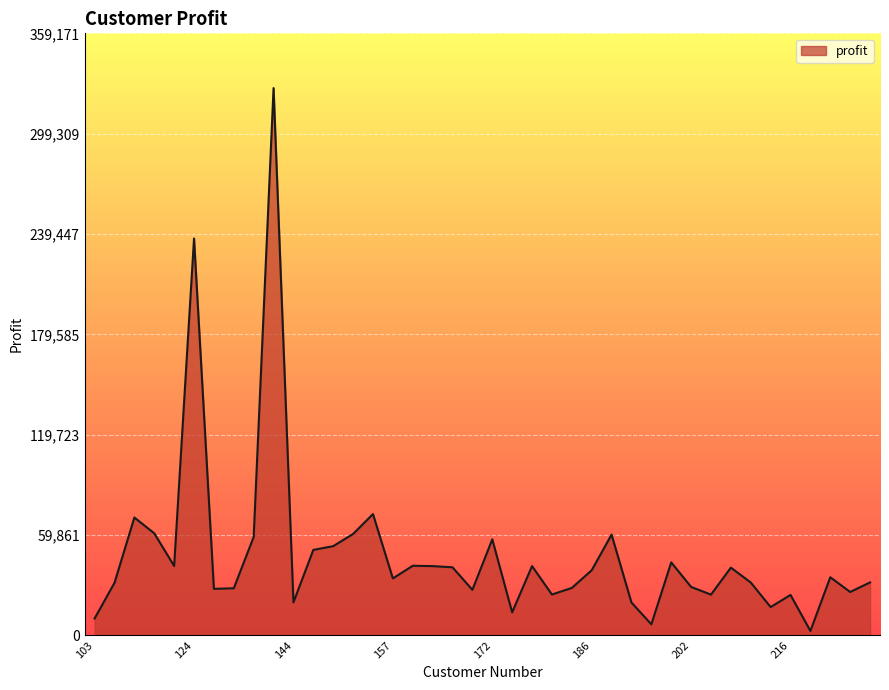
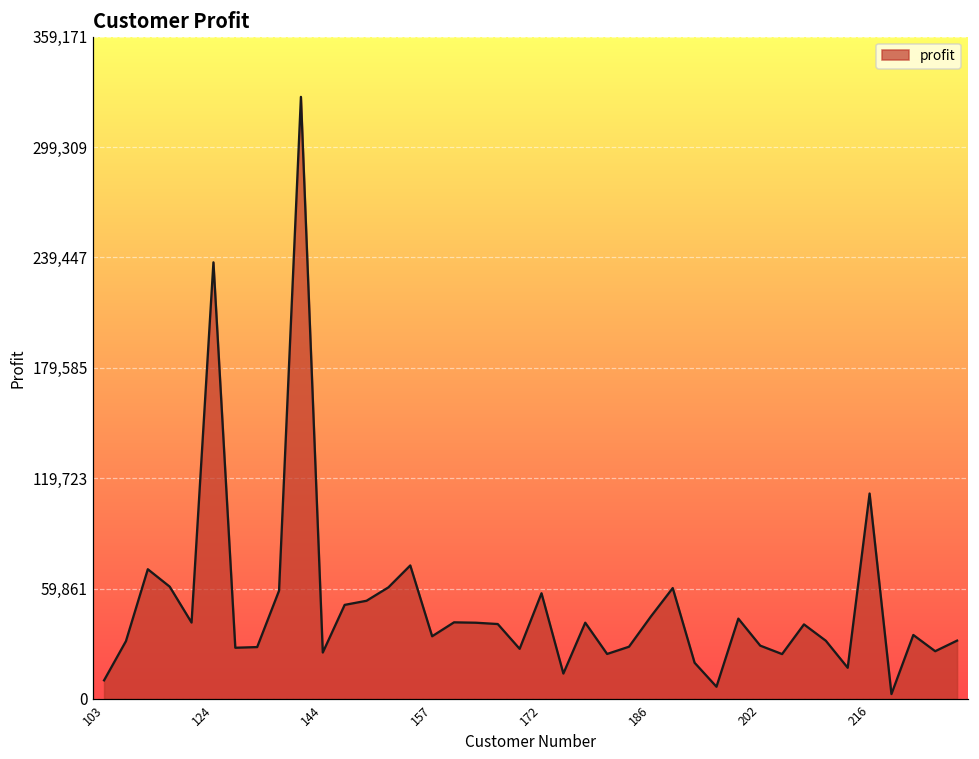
144: 20,000 -> 25,000
186: 39,000 -> 45,000
216: 24,000 -> 111,000
